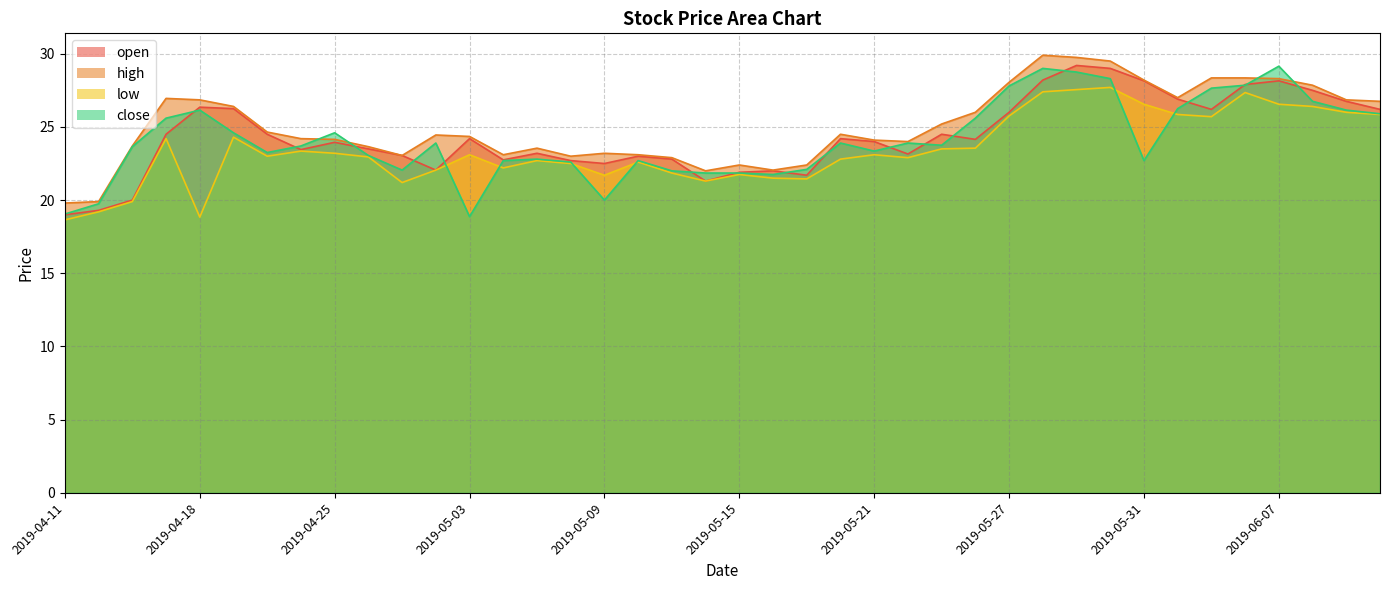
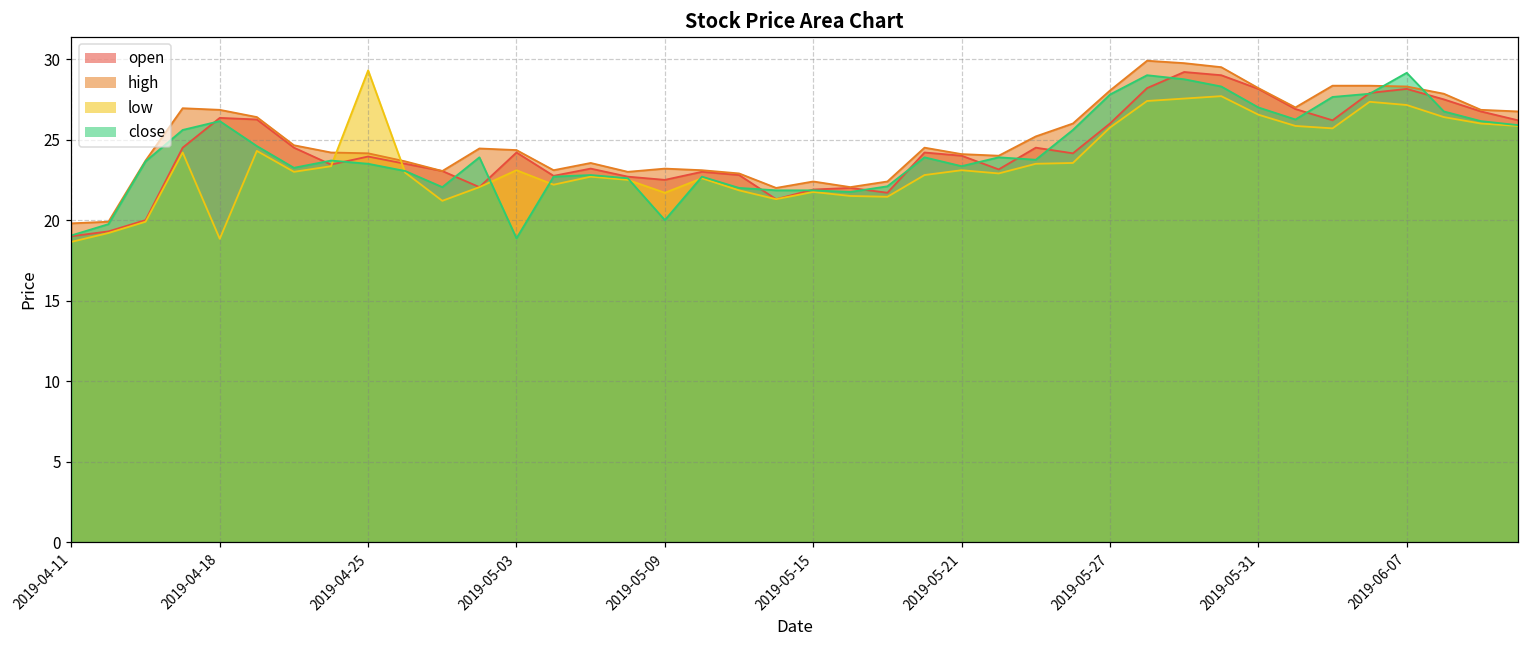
low, 2019-04-25: 23.2 -> 29.3
close, 2019-04-25: 24.6 -> 23.5
close, 2019-05-31: 22.7 -> 27.0
low, 2019-06-07: 26.6 -> 27.2
